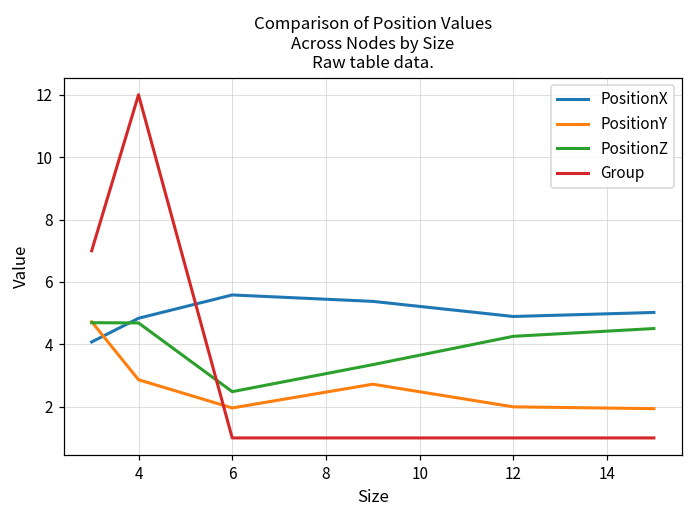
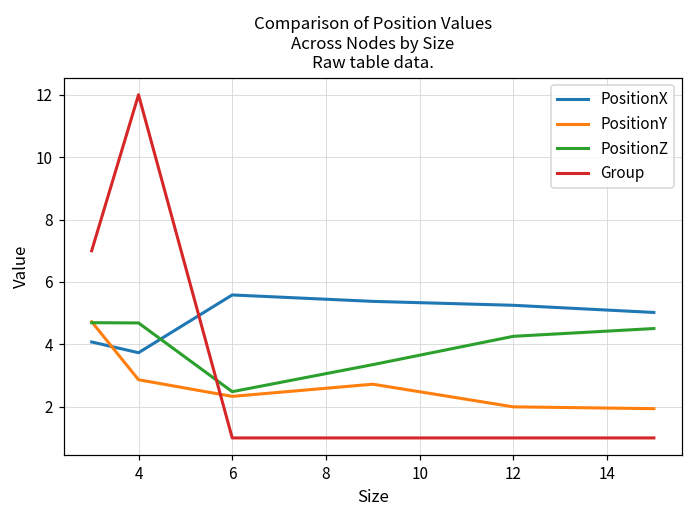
PositionX, 4: 4.8 -> 3.7
PositionY, 6: 2.0 -> 2.3
PositionX, 12: 4.9 -> 5.3
